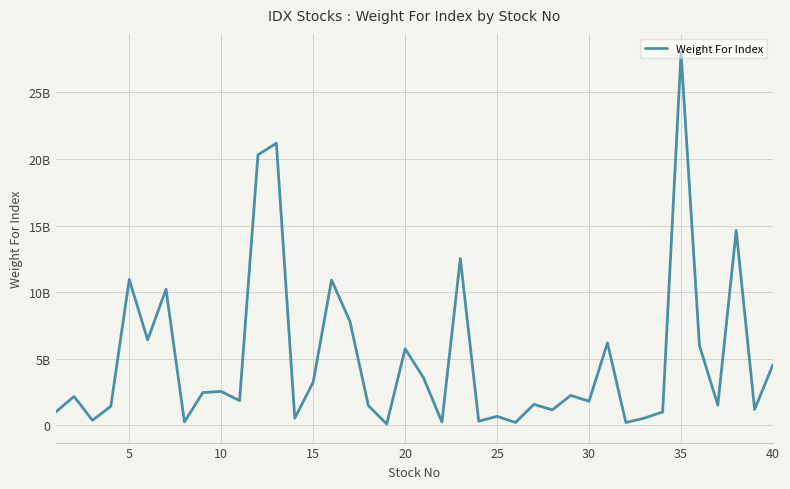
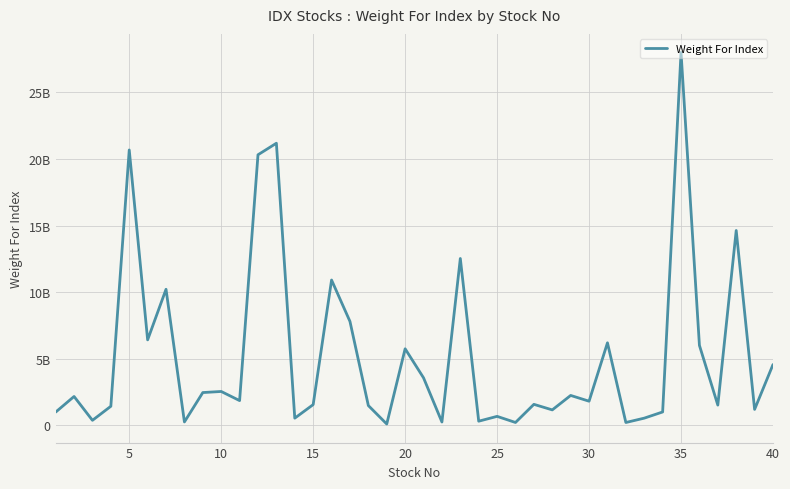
5: 11000000000 -> 20700000000
15: 3200000000 -> 1600000000
